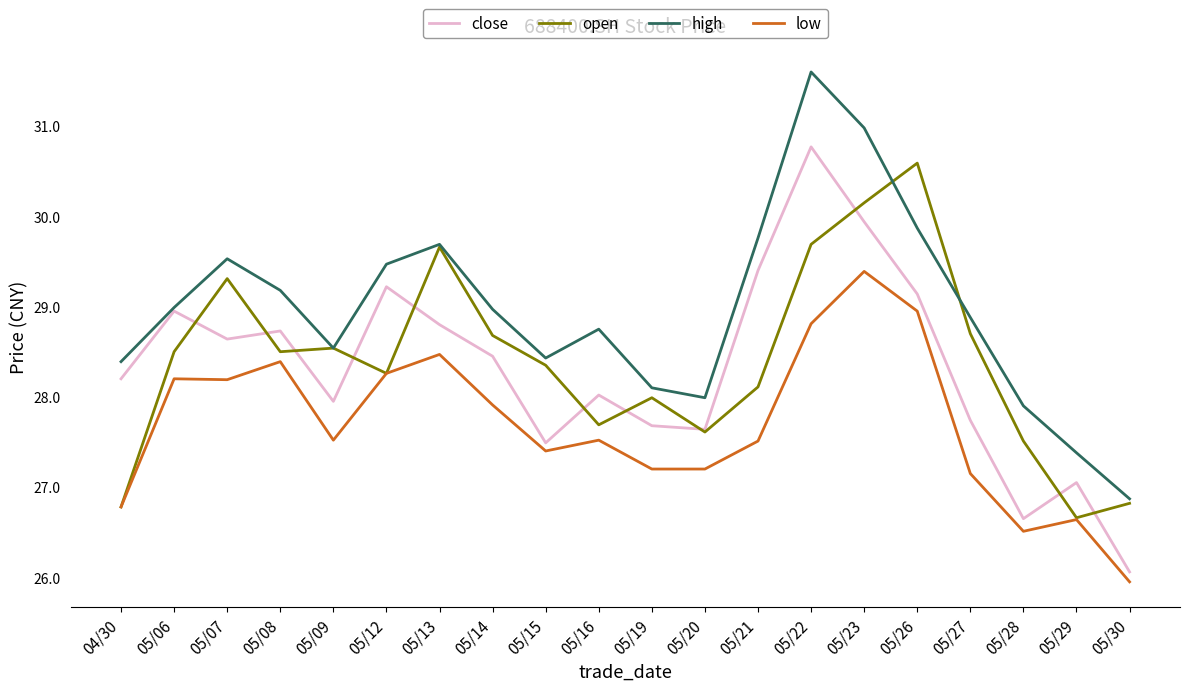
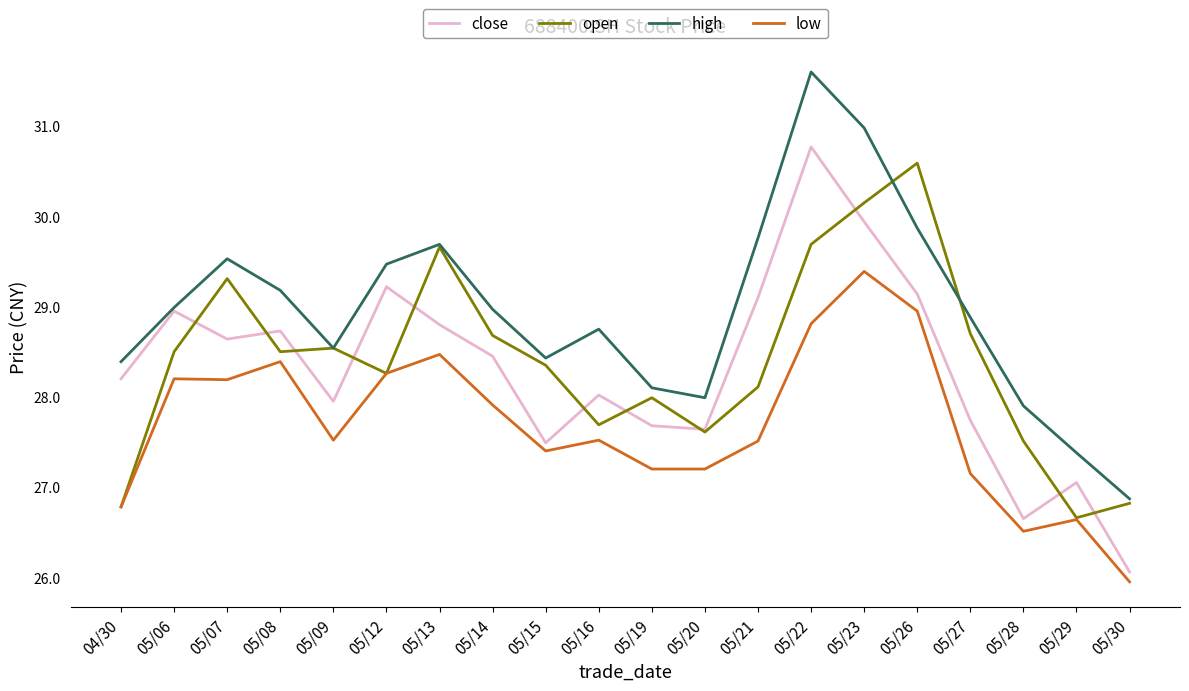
close, 05/21: 29.4 -> 29.1
